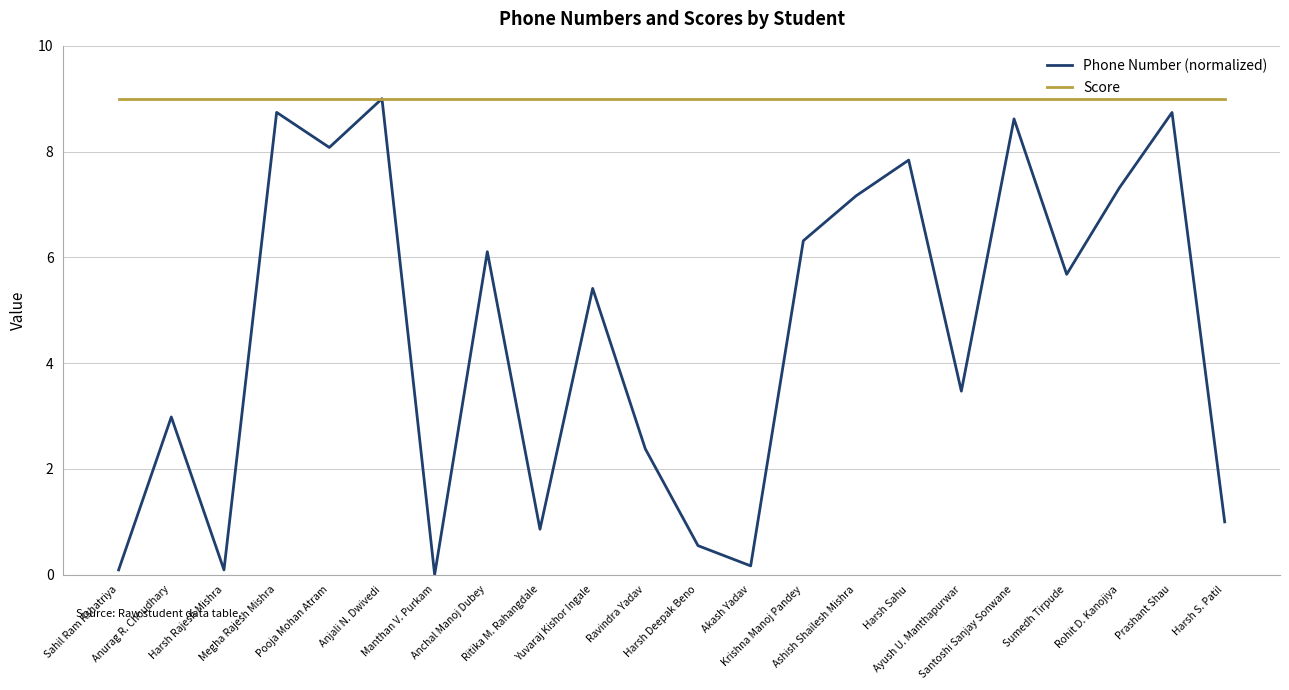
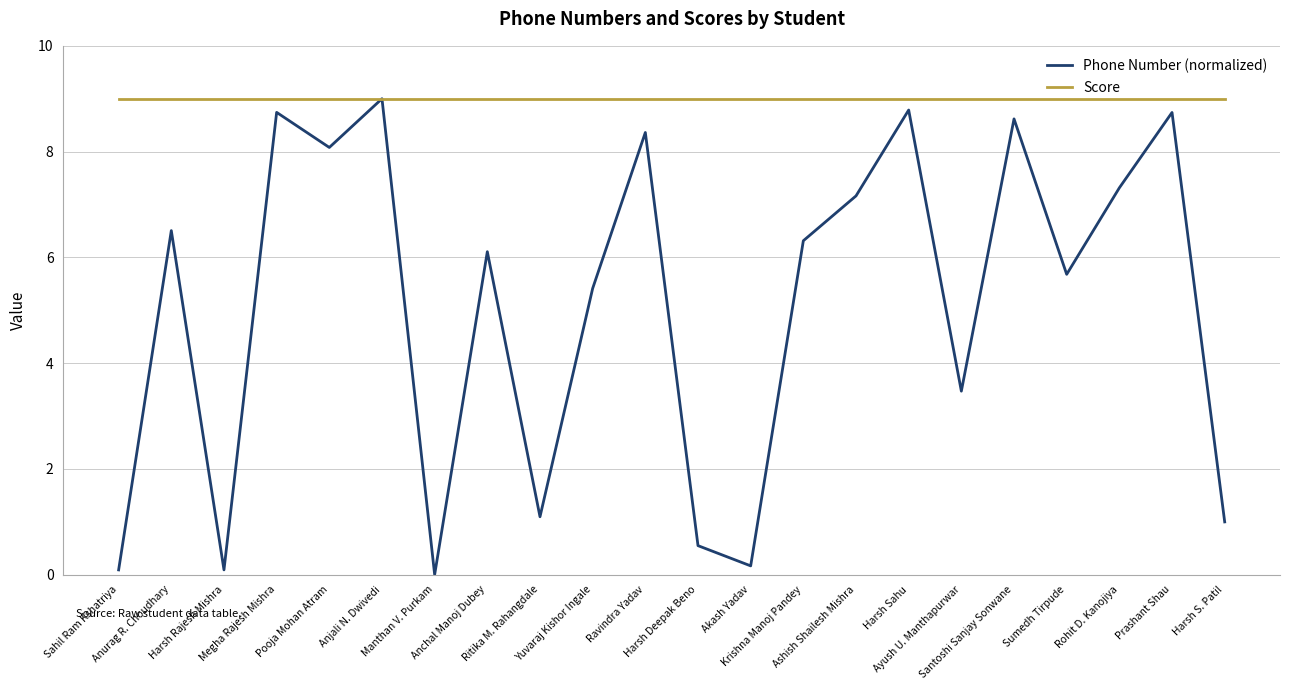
Phone Number (normalized), Anurag R. Choudhary: 3.0 -> 6.5
Phone Number (normalized), Ritika M. Rahangdale: 0.9 -> 1.1
Phone Number (normalized), Ravindra Yadav: 2.4 -> 8.4
Phone Number (normalized), Harsh Sahu: 7.8 -> 8.8
